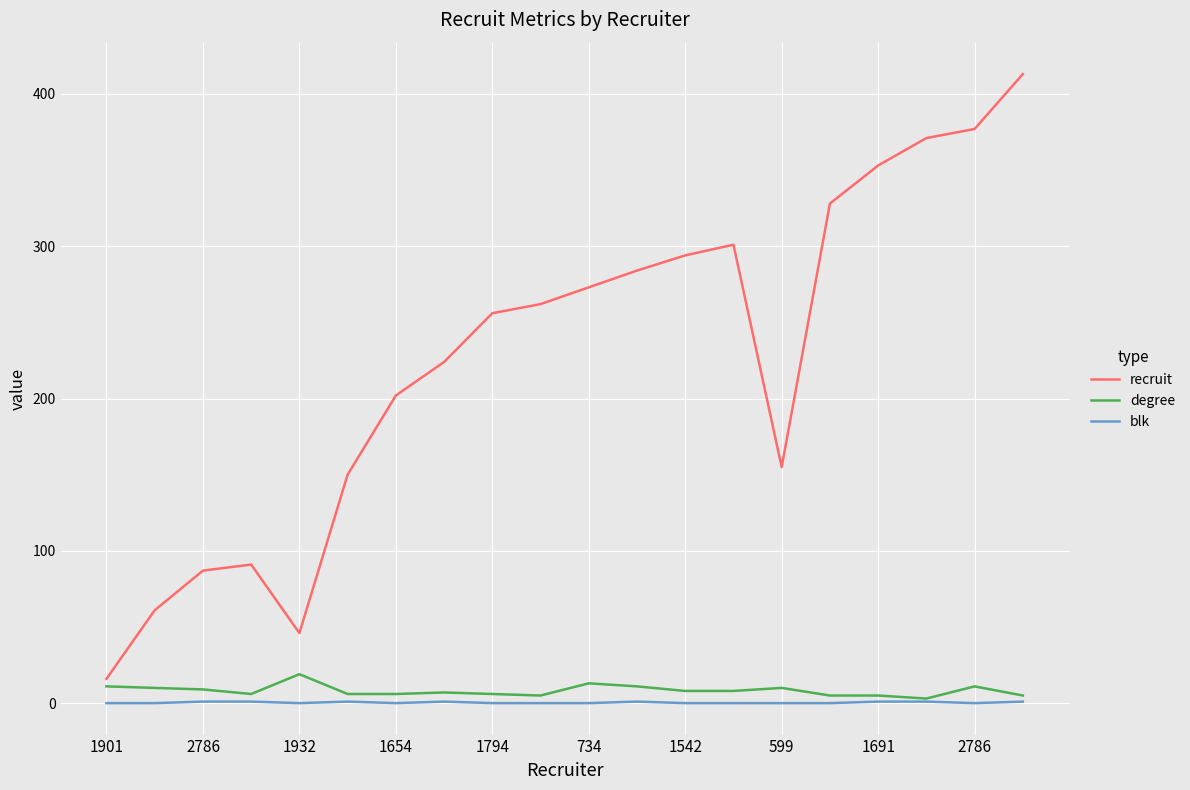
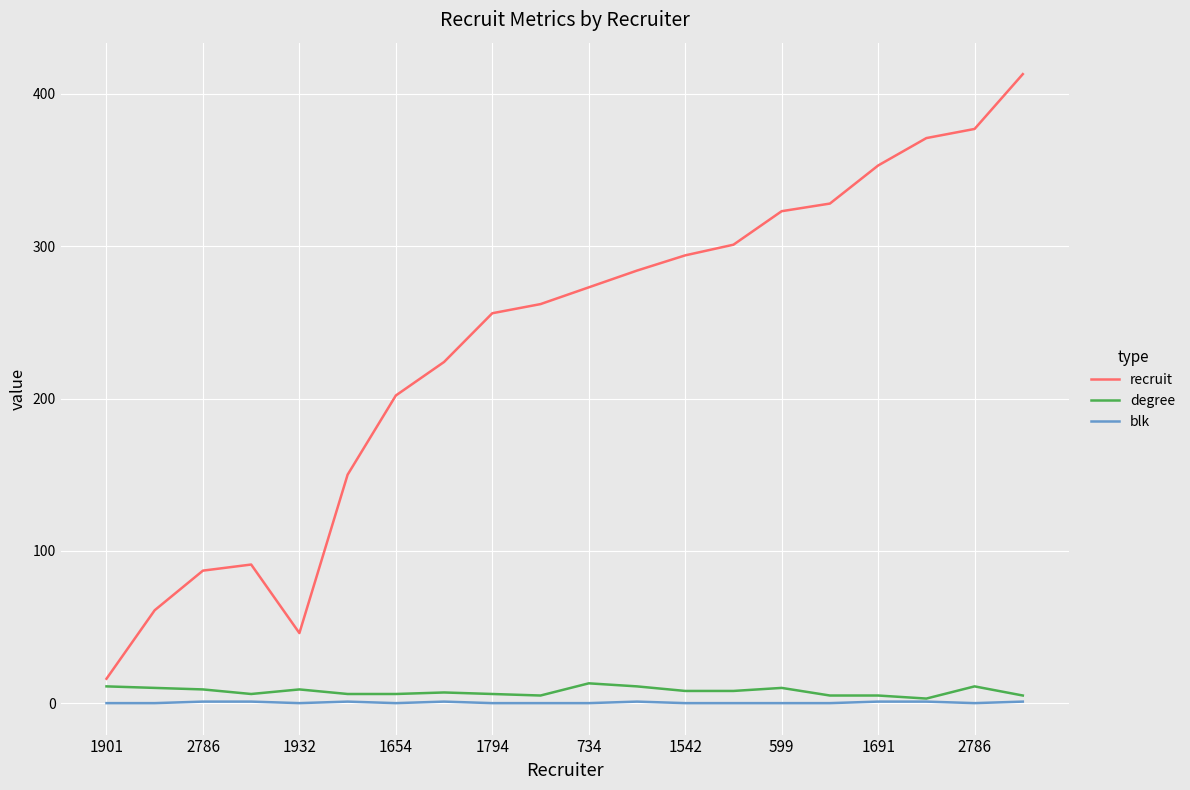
degree, 1932: 19 -> 9
recruit, 599: 155 -> 323
